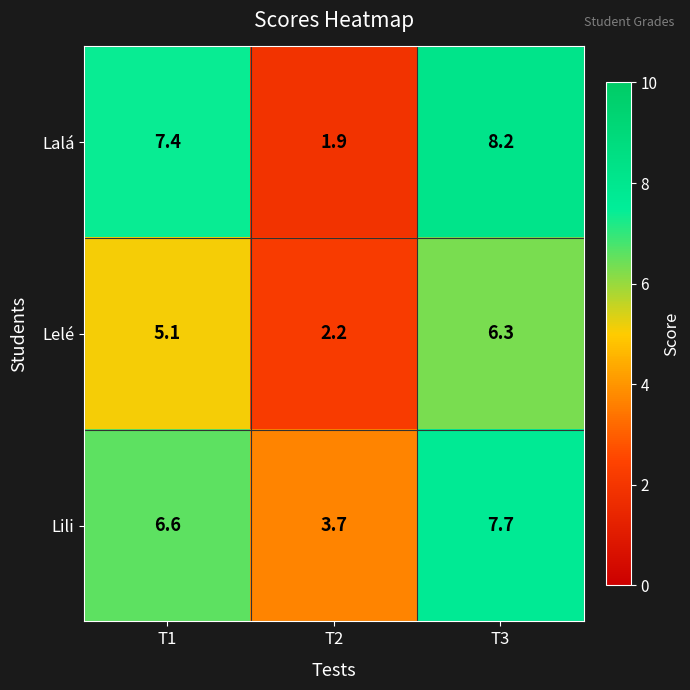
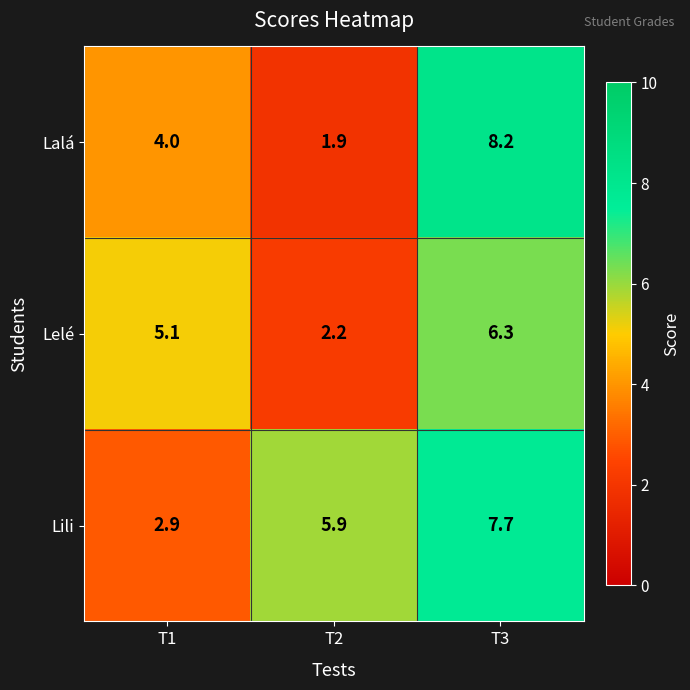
Lalá, T1: 7.4 -> 4.0
Lili, T1: 6.6 -> 2.9
Lili, T2: 3.7 -> 5.9
